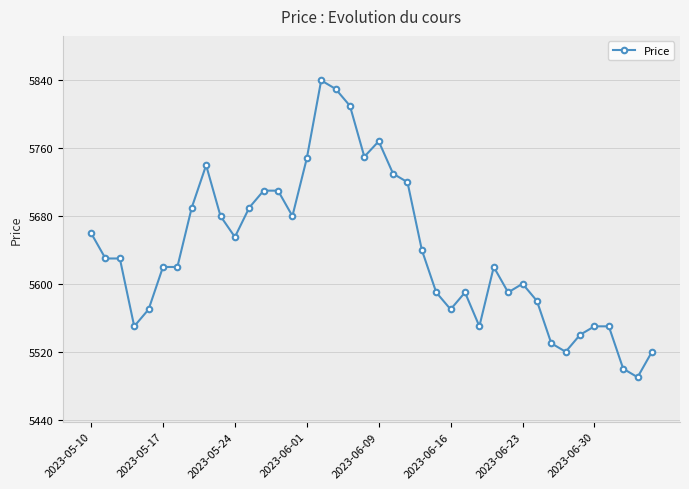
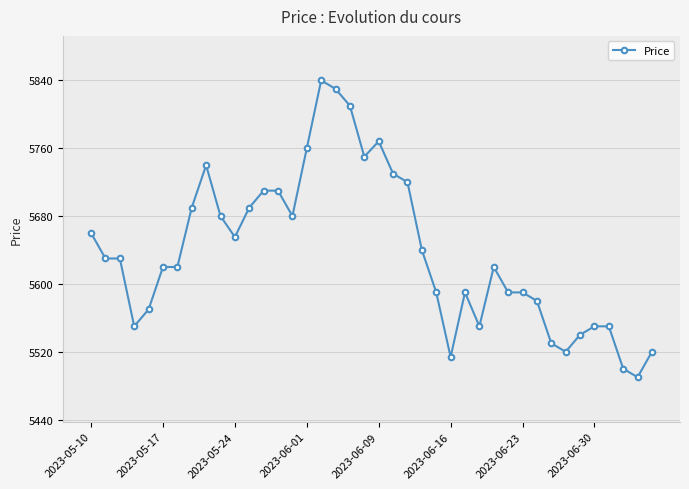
2023-06-01: 5750 -> 5760
2023-06-16: 5570 -> 5510
2023-06-23: 5600 -> 5590
